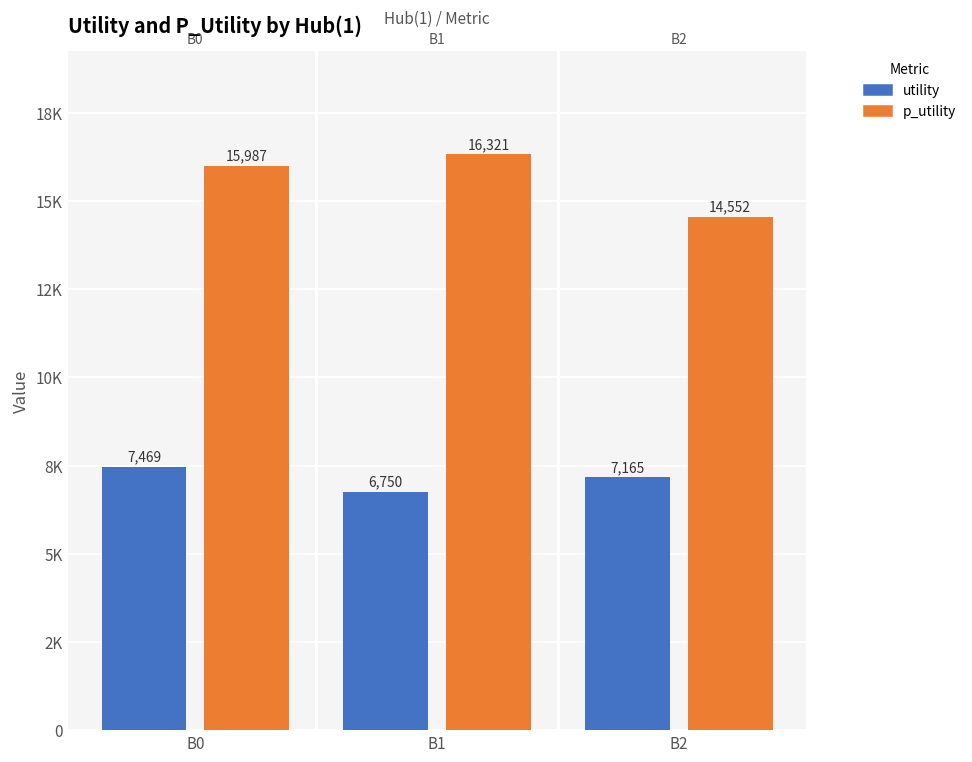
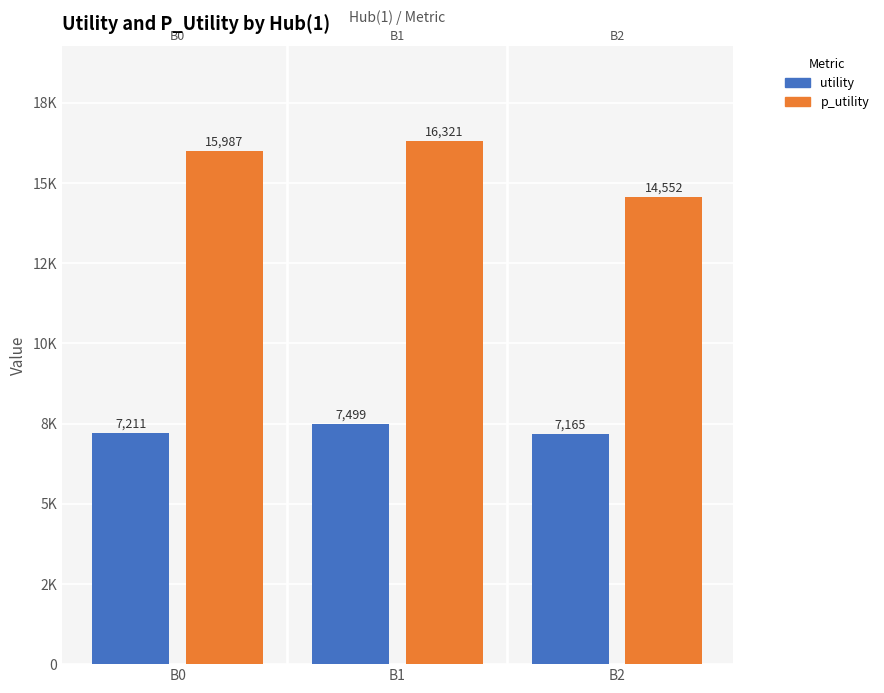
utility, B0: 7,469 -> 7,211
utility, B1: 6,750 -> 7,499
